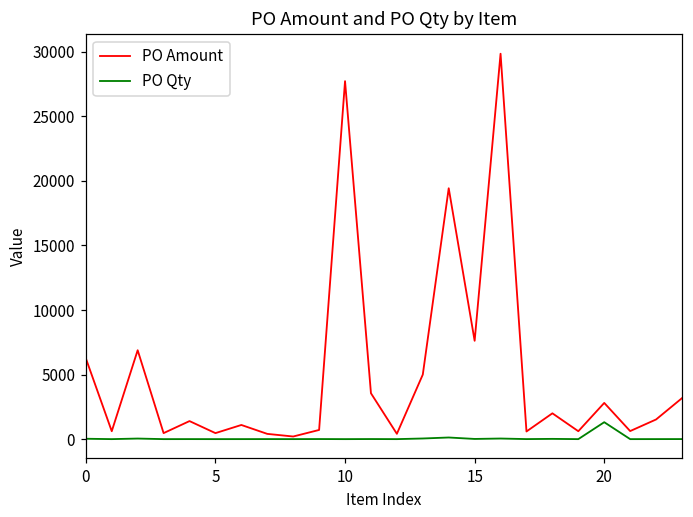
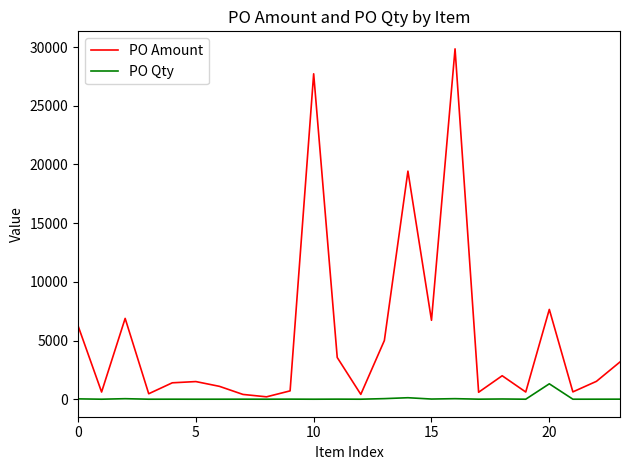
PO Amount, 5: 500 -> 1500
PO Amount, 15: 7600 -> 6700
PO Amount, 20: 2800 -> 7700
